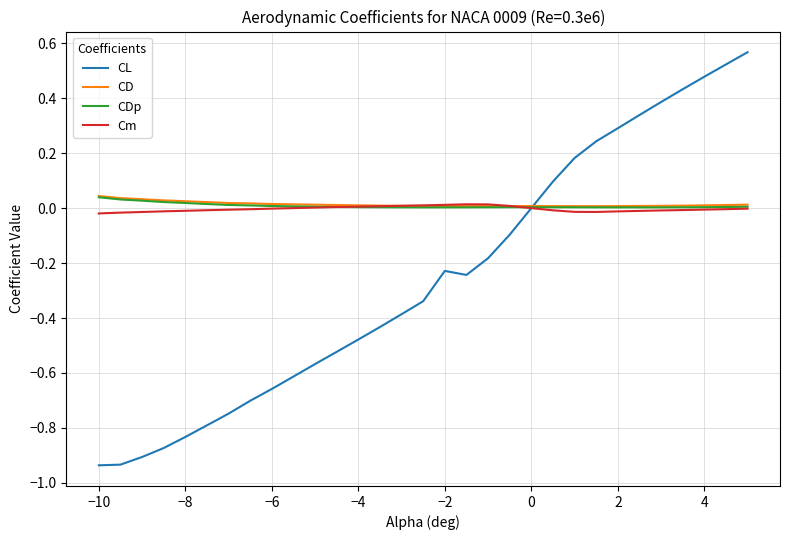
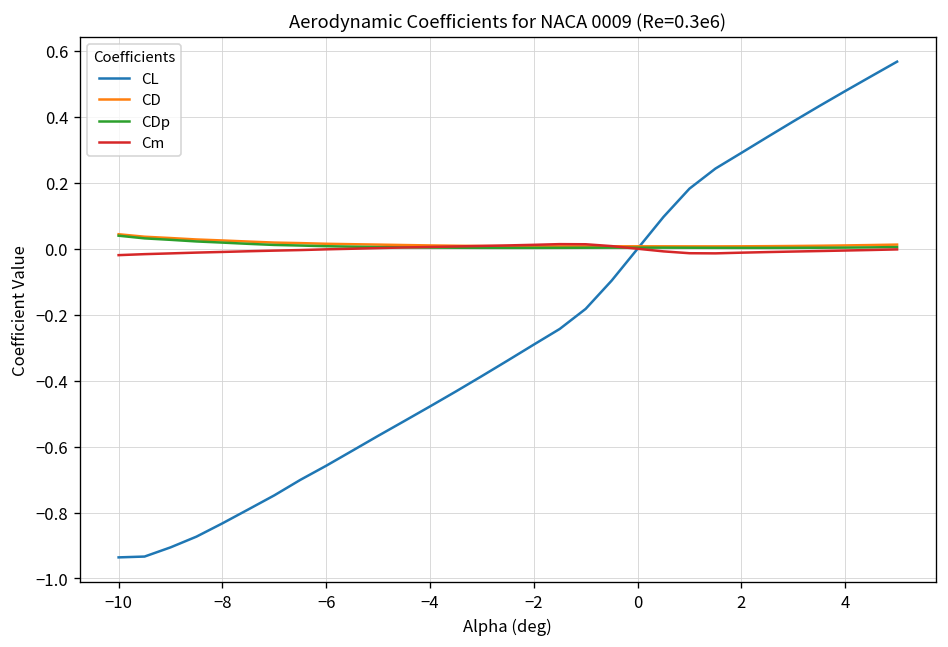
CL, −2: -0.23 -> -0.29
